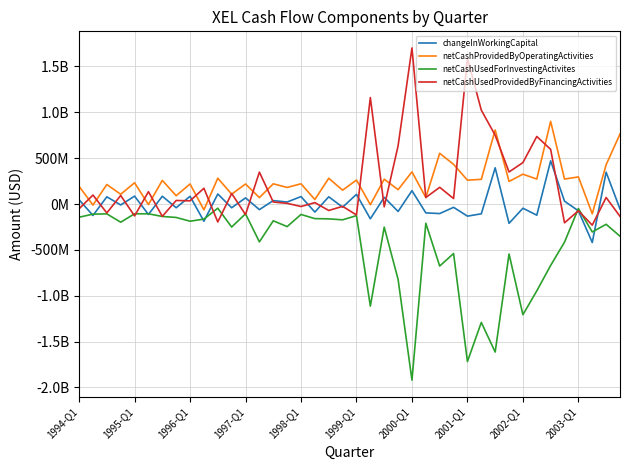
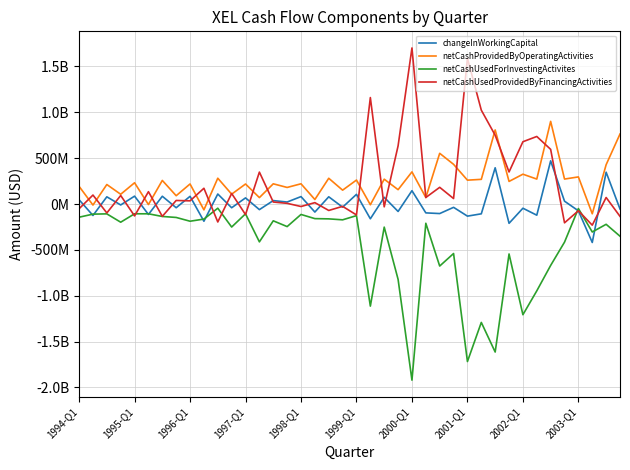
netCashUsedProvidedByFinancingActivities, 2002-Q1: 500000000 -> 700000000
